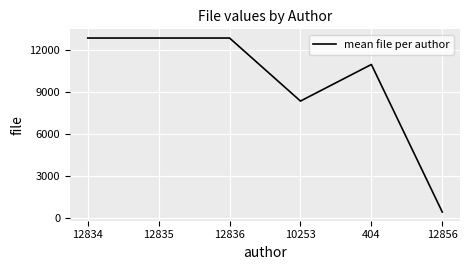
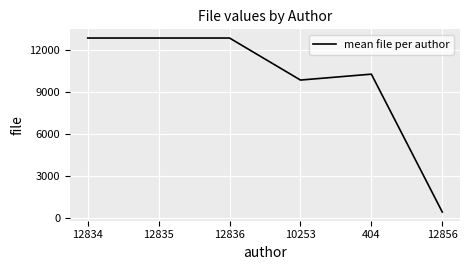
10253: 8300 -> 9800
404: 10900 -> 10300
